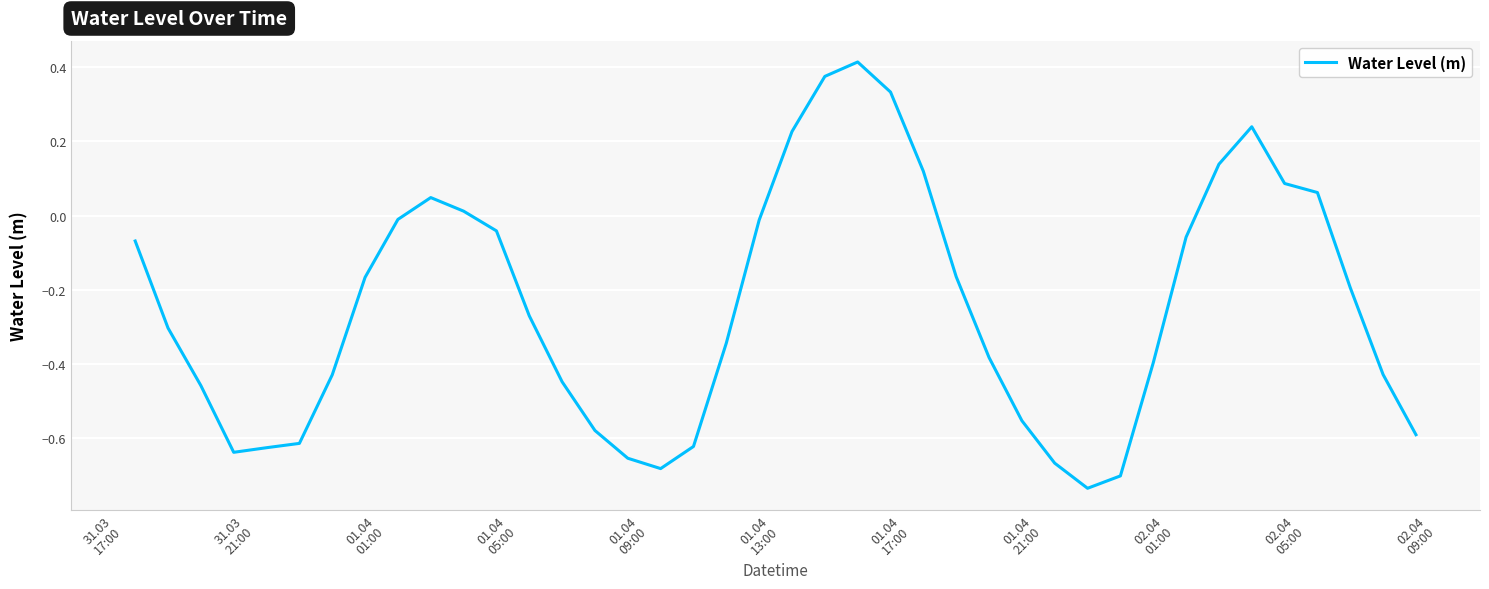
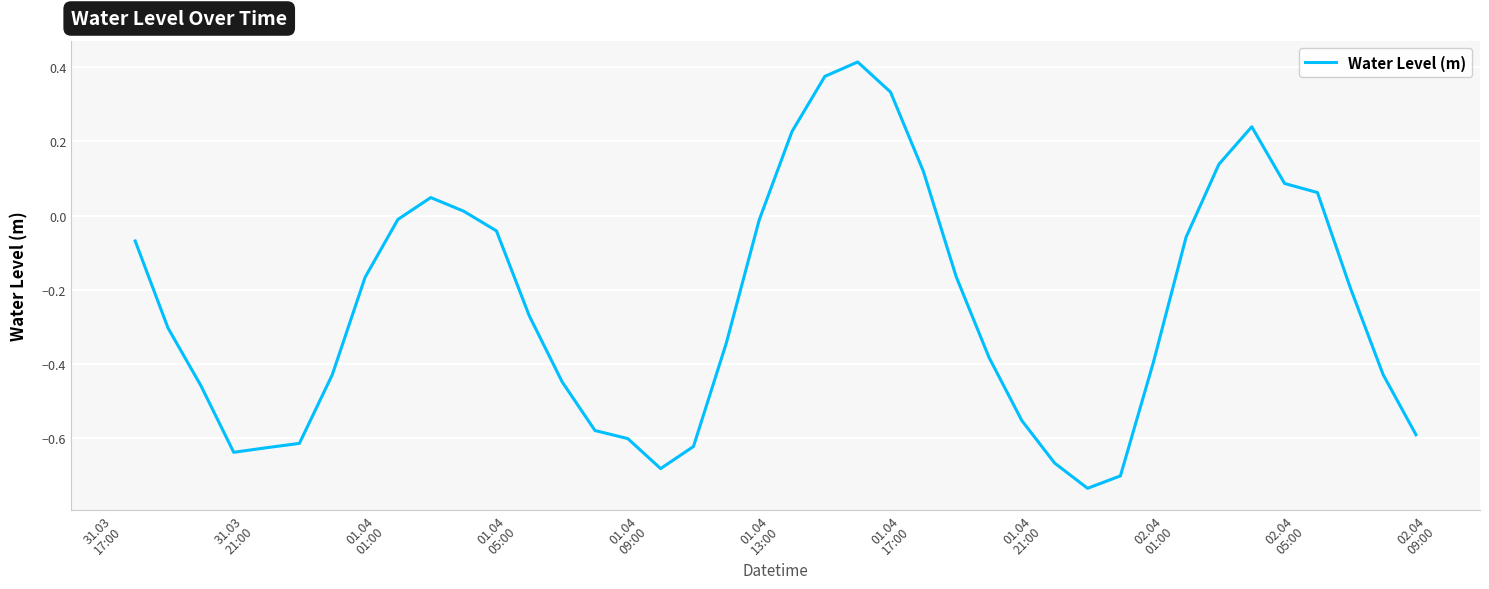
01.04 09:00: -0.65 -> -0.60
